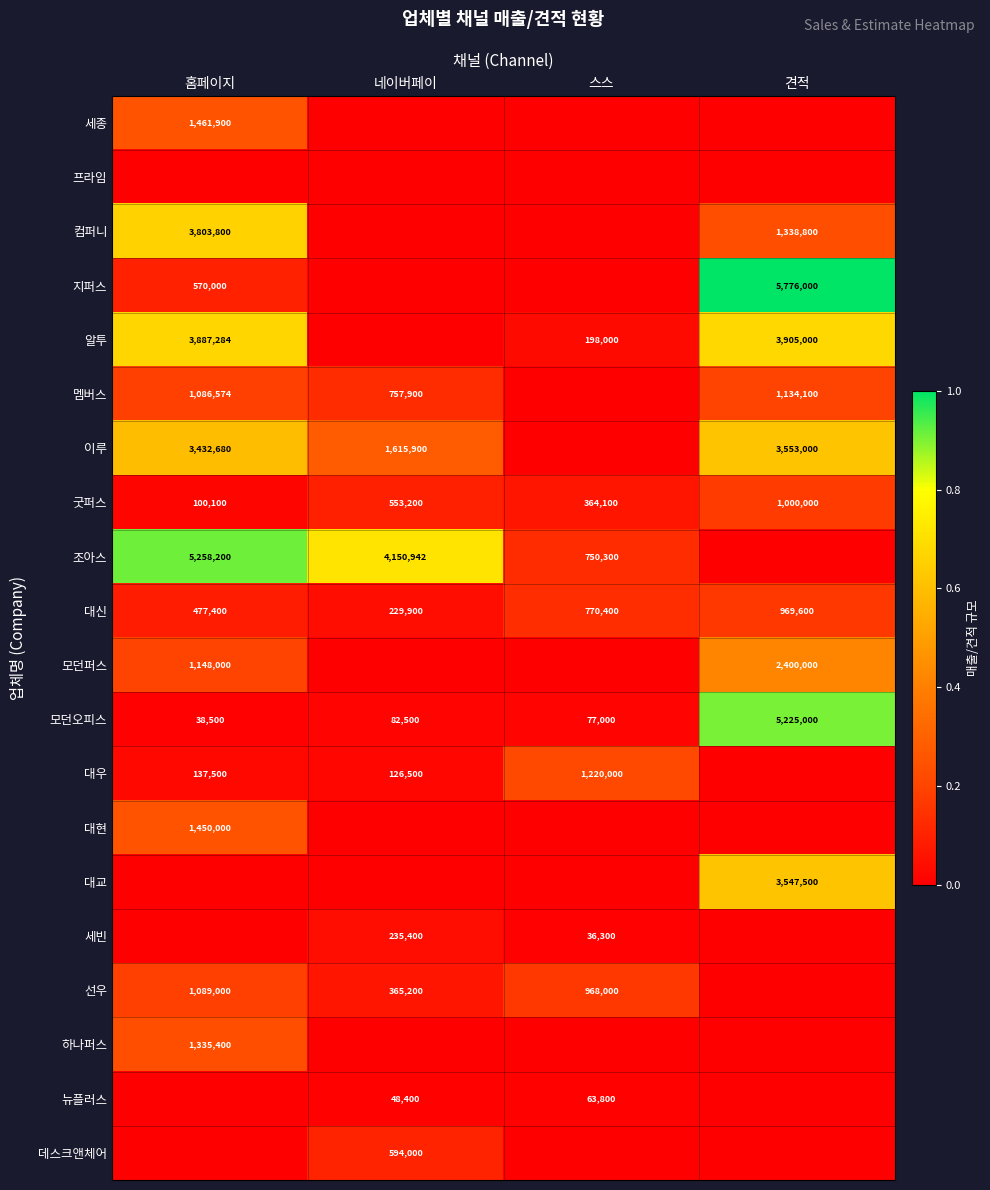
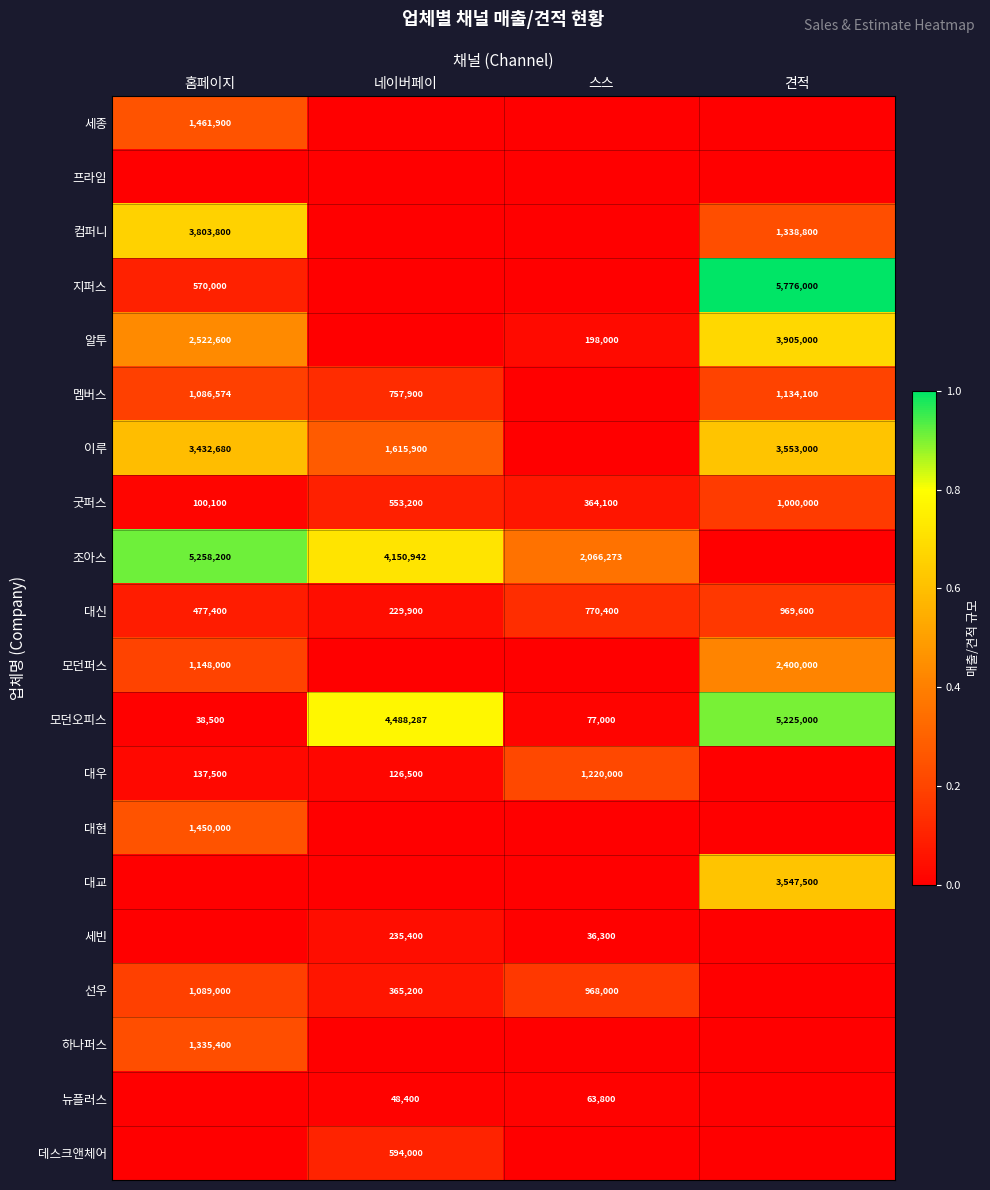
알투, 홈페이지: 3,887,284 -> 2,522,600
조아스, 스스: 750,300 -> 2,066,273
모던오피스, 네이버페이: 82,500 -> 4,488,287
